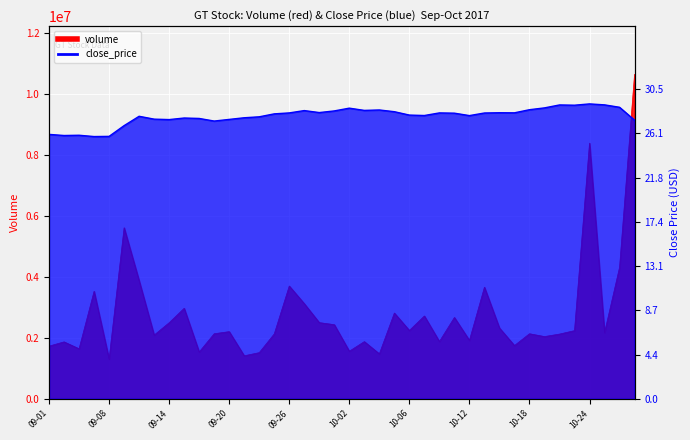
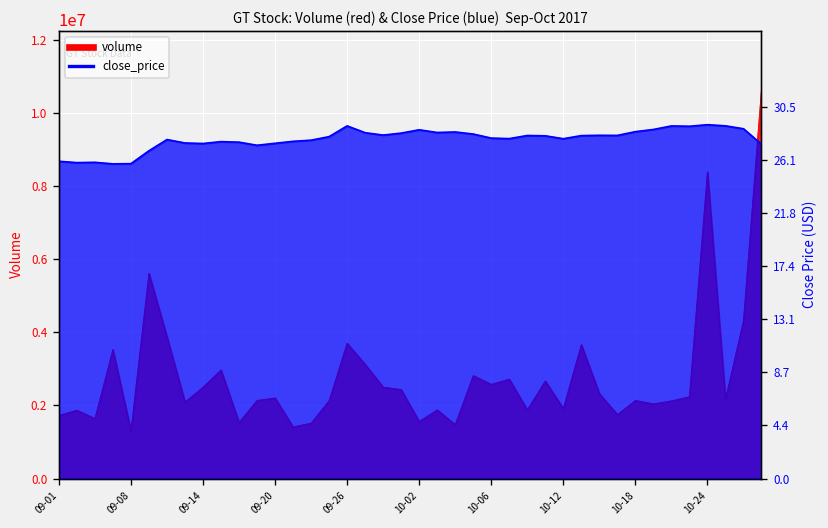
volume, 10-06: 2200000 -> 2600000
close_price, 09-26: 28.2 -> 28.9
